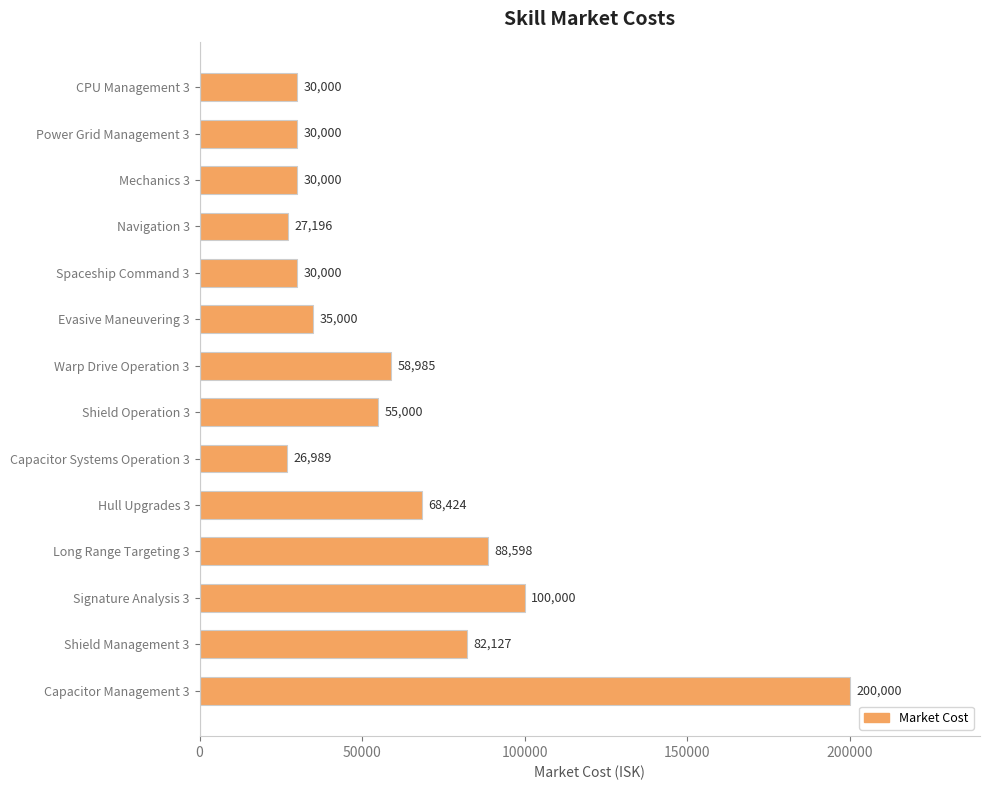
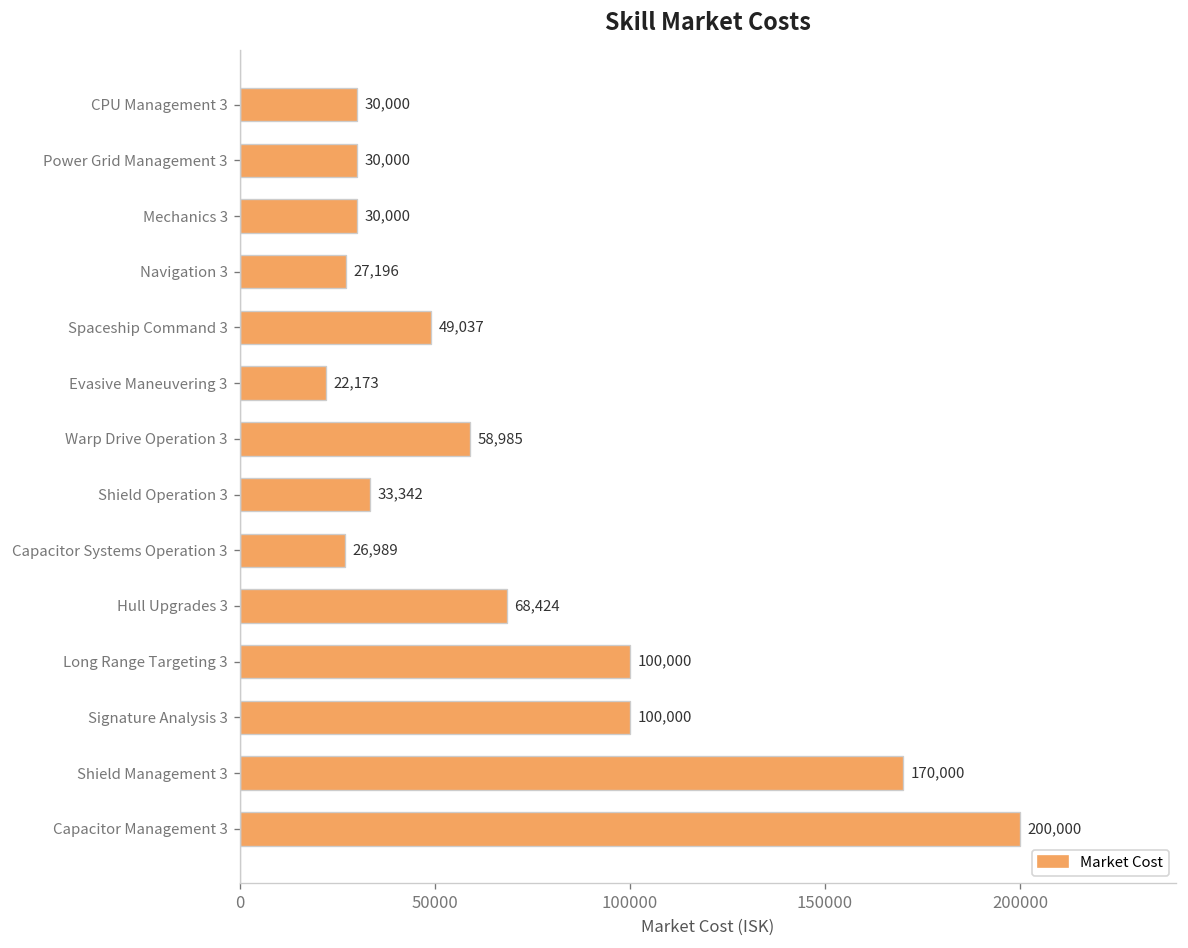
Spaceship Command 3: 30,000 -> 49,037
Evasive Maneuvering 3: 35,000 -> 22,173
Shield Operation 3: 55,000 -> 33,342
Long Range Targeting 3: 88,598 -> 100,000
Shield Management 3: 82,127 -> 170,000
